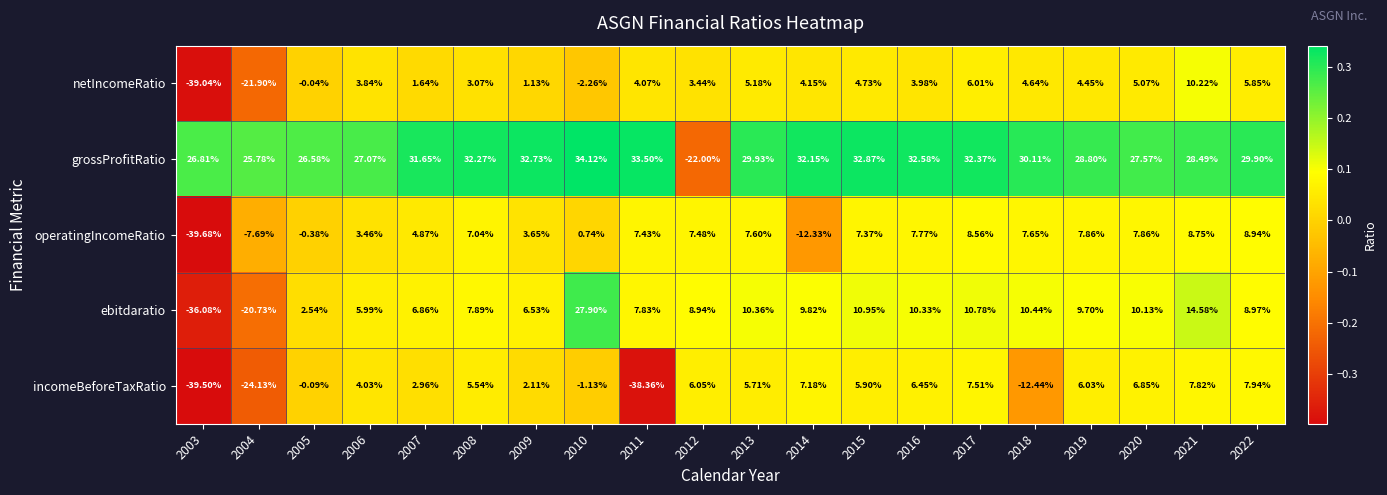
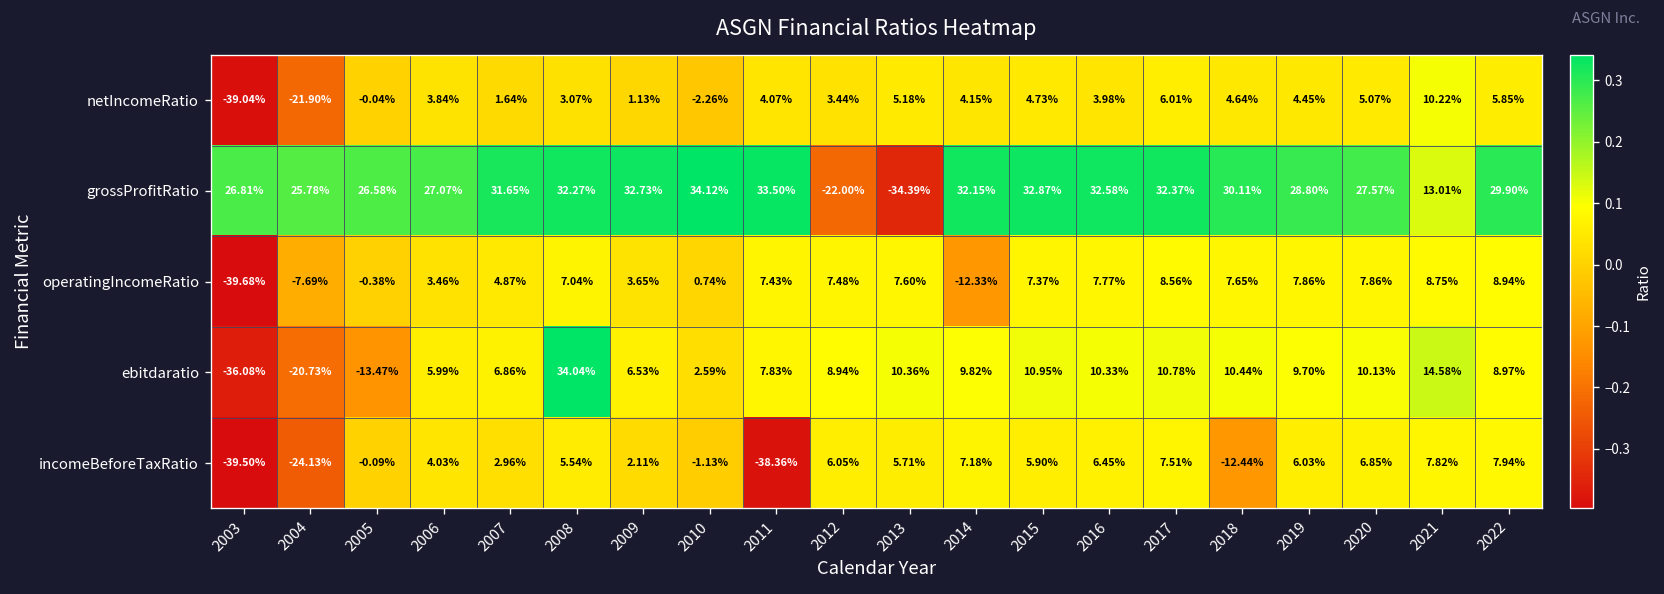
grossProfitRatio, 2013: 29.93% -> -34.39%
grossProfitRatio, 2021: 28.49% -> 13.01%
ebitdaratio, 2005: 2.54% -> -13.47%
ebitdaratio, 2008: 7.89% -> 34.04%
ebitdaratio, 2010: 27.90% -> 2.59%
